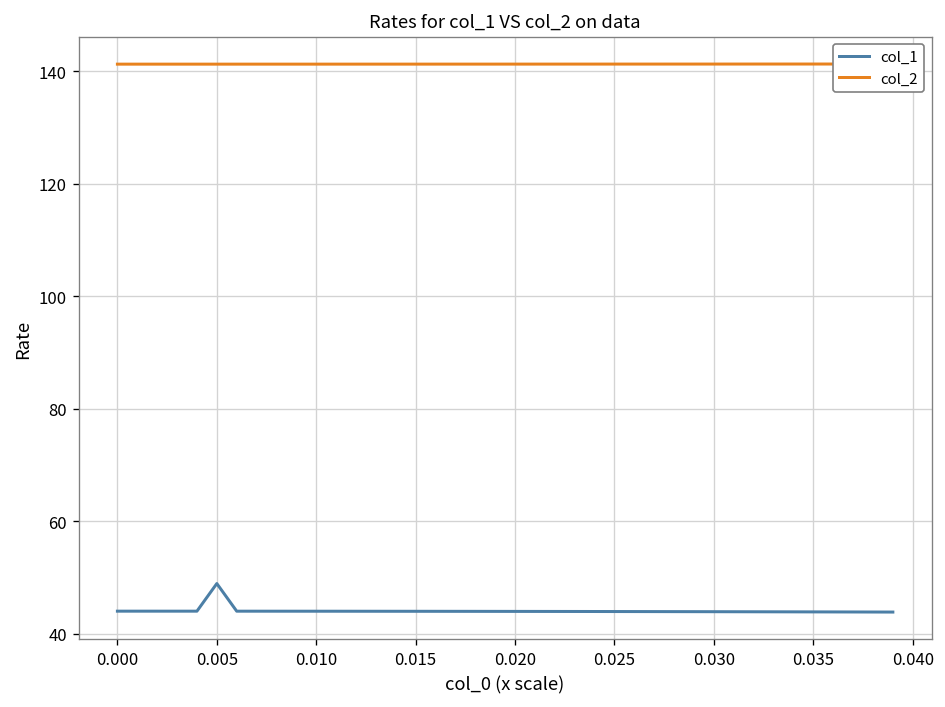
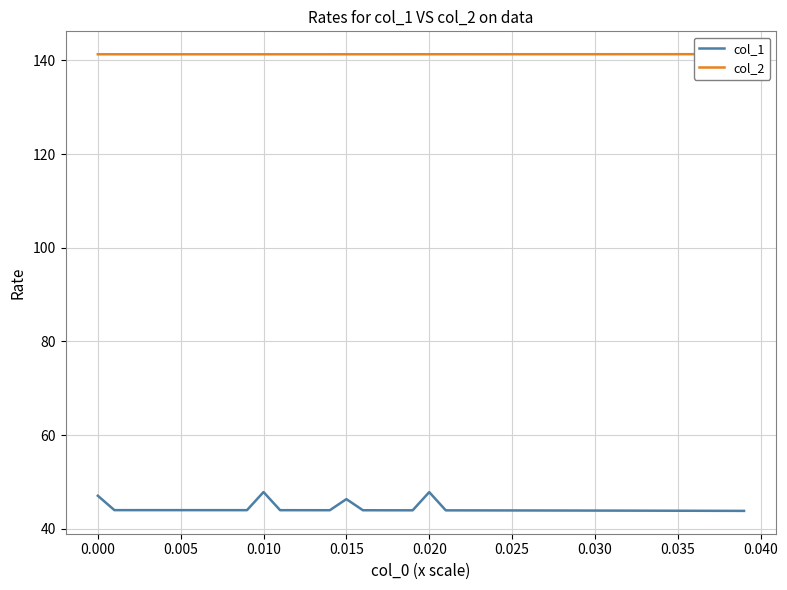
col_1, 0.000: 44 -> 47
col_1, 0.005: 49 -> 44
col_1, 0.010: 44 -> 48
col_1, 0.015: 44 -> 46
col_1, 0.020: 44 -> 48
